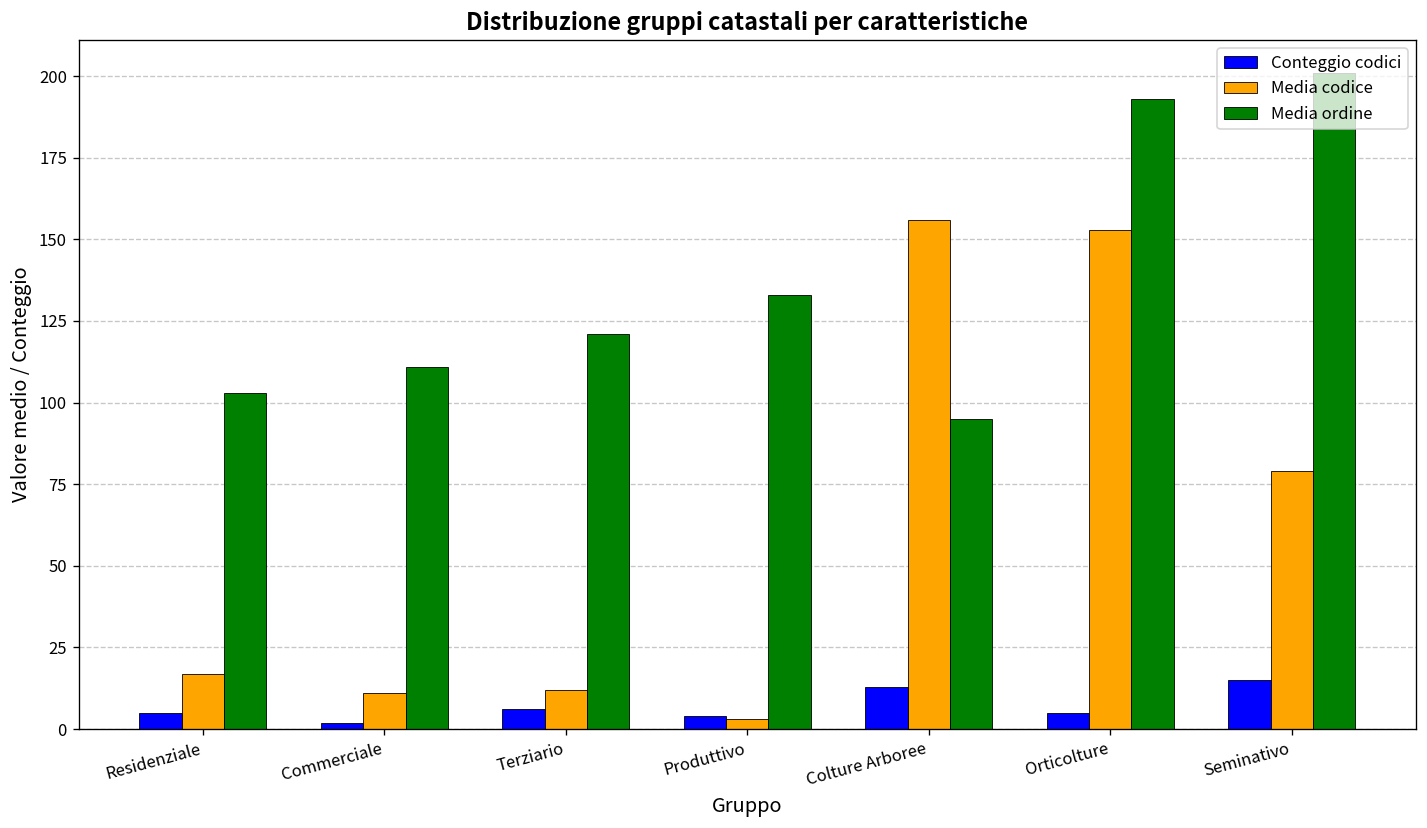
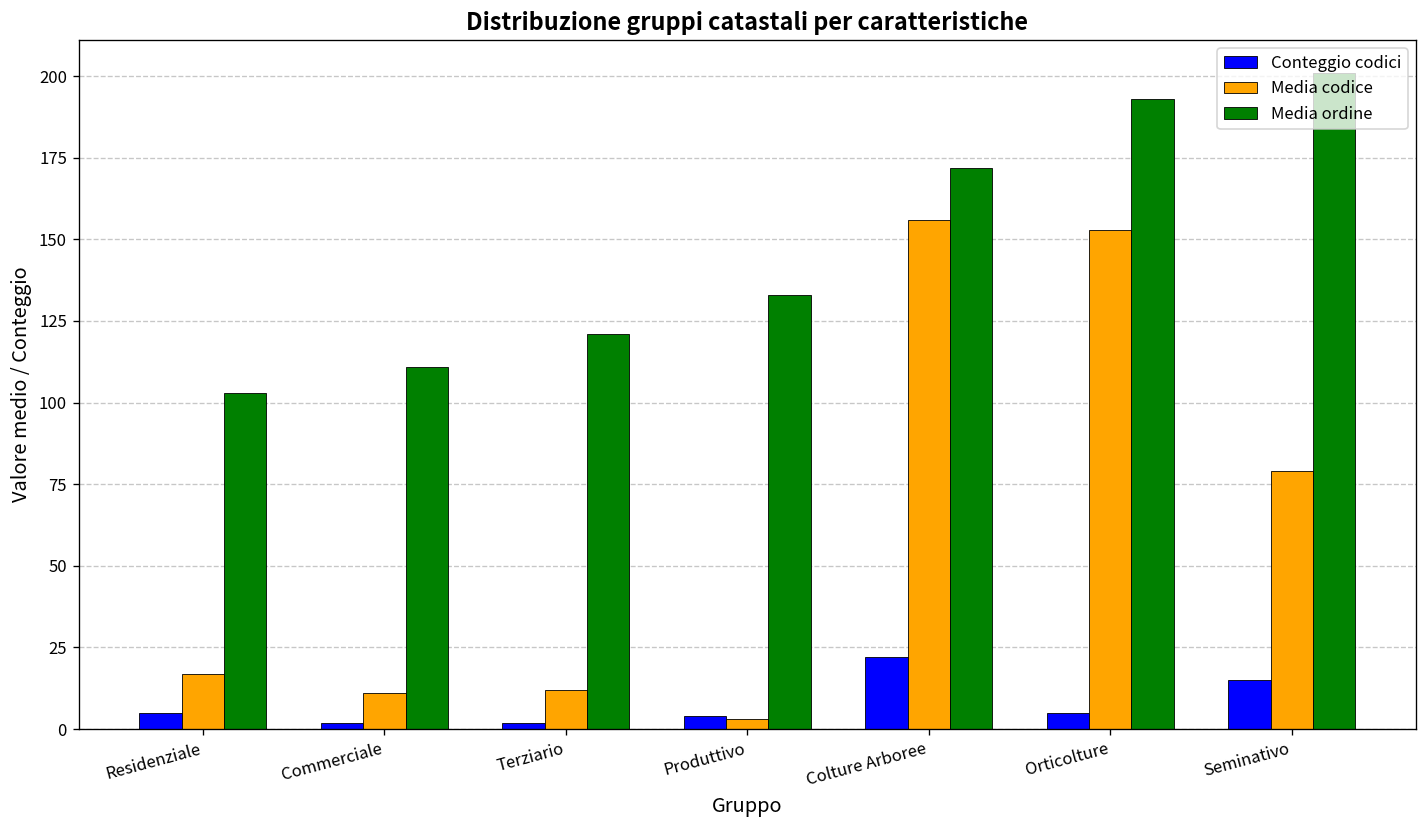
Conteggio codici, Terziario: 6 -> 2
Conteggio codici, Colture Arboree: 13 -> 22
Media ordine, Colture Arboree: 95 -> 172
